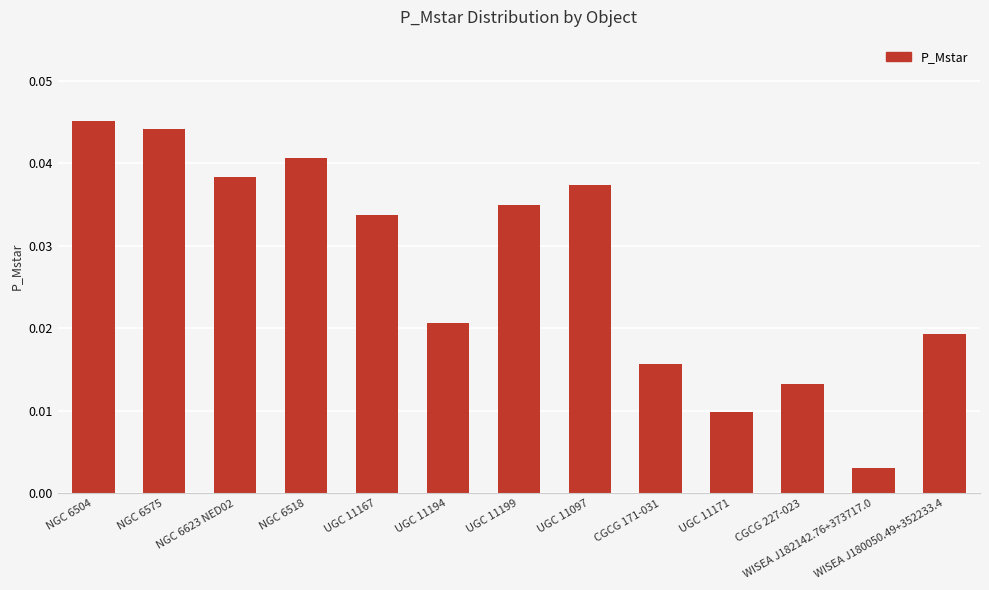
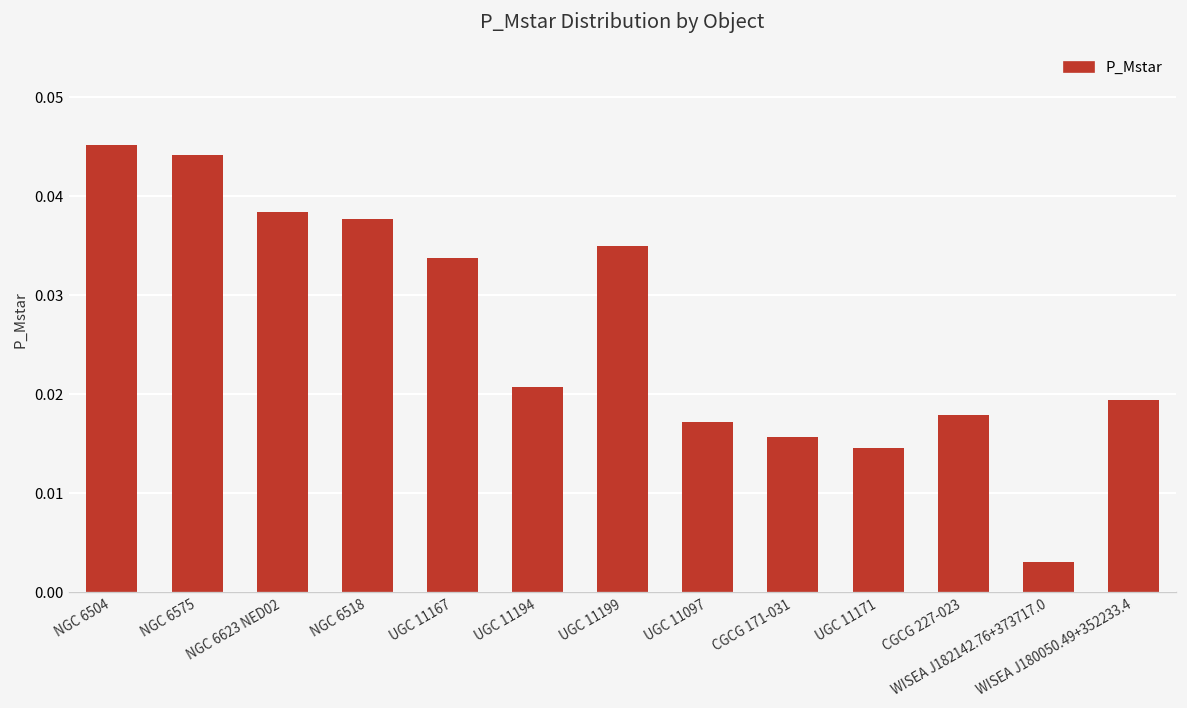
NGC 6518: 0.041 -> 0.038
UGC 11097: 0.037 -> 0.017
UGC 11171: 0.010 -> 0.015
CGCG 227-023: 0.013 -> 0.018
